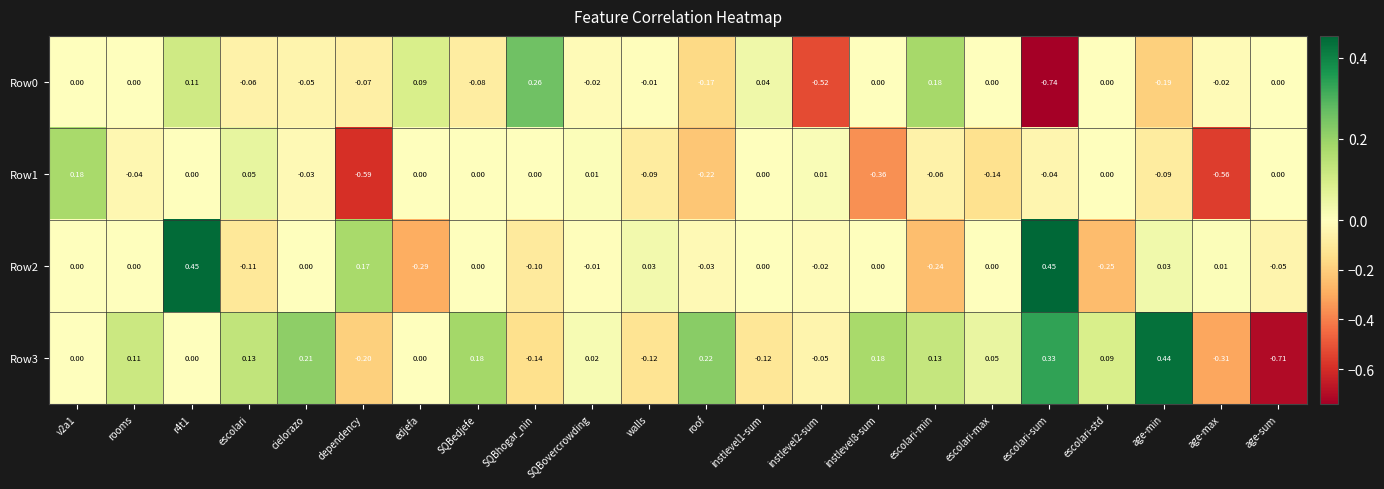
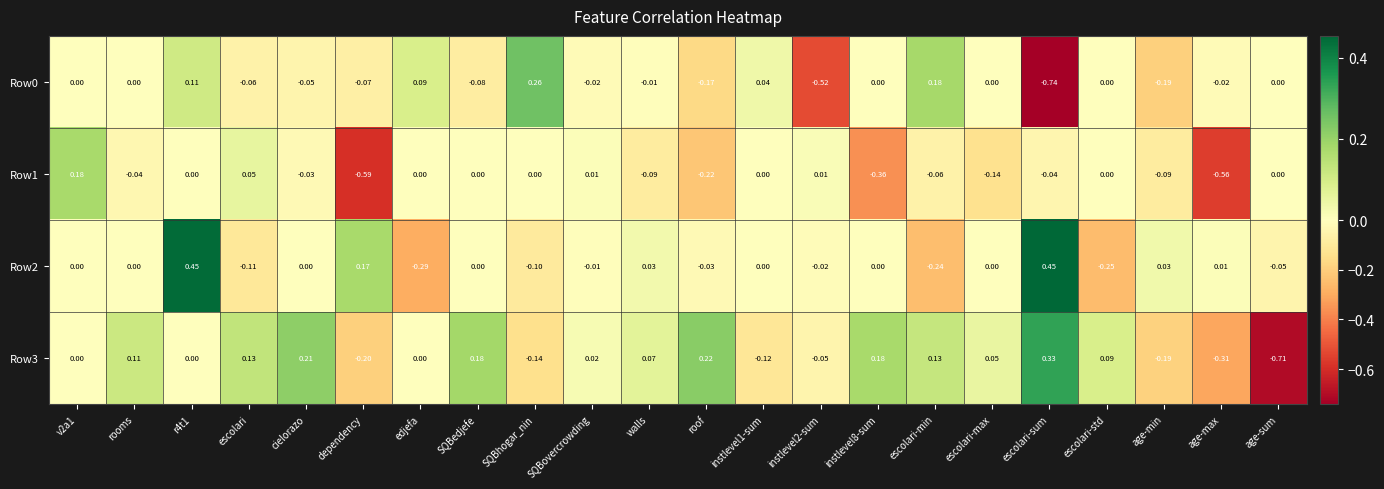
Row3, walls: -0.12 -> 0.07
Row3, age-min: 0.44 -> -0.19
